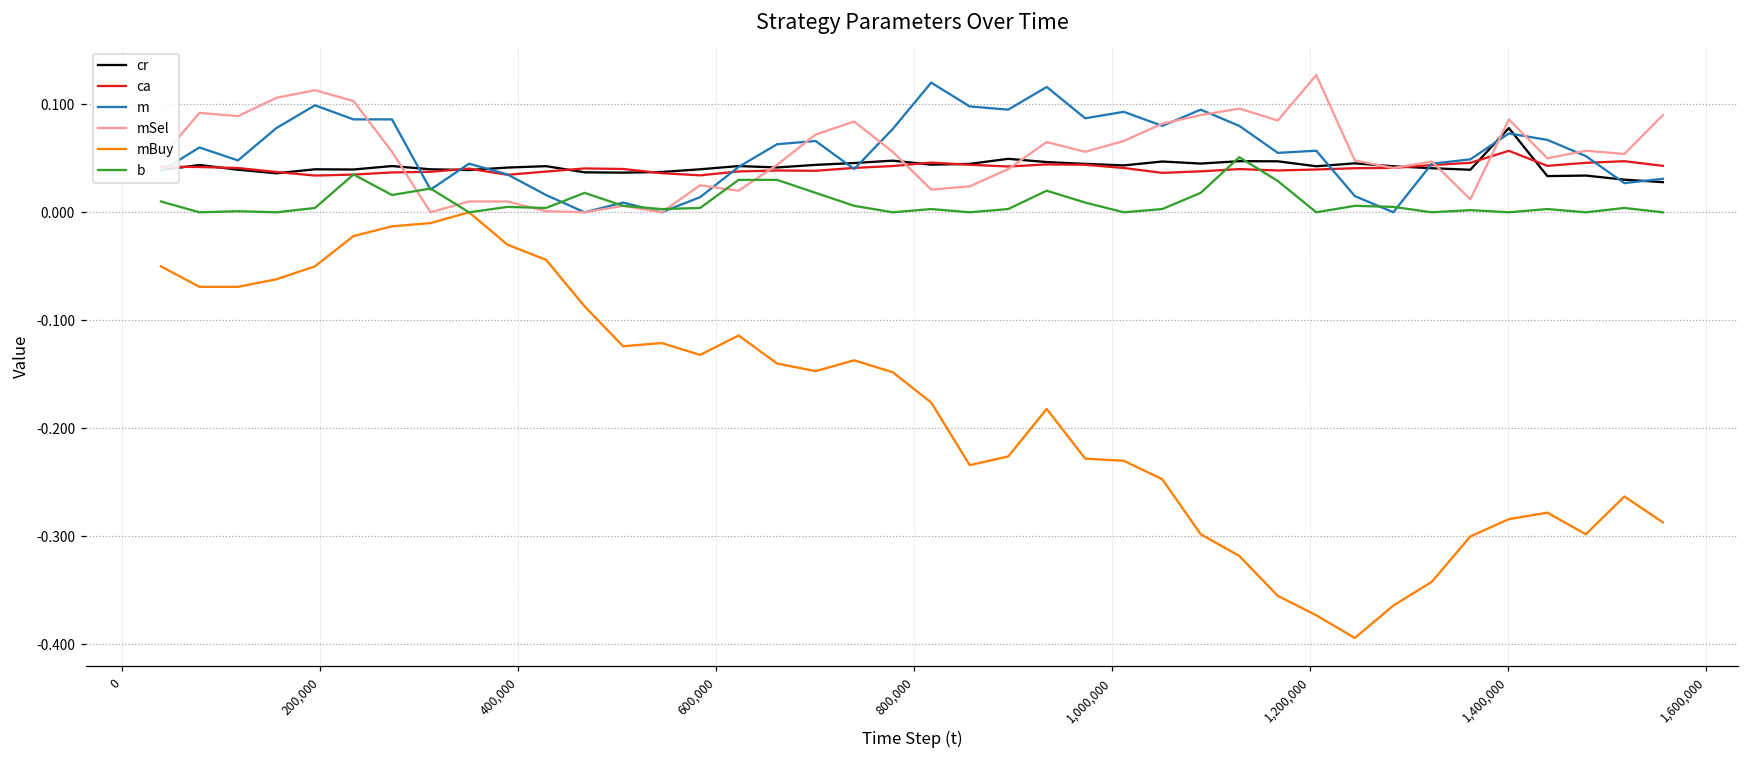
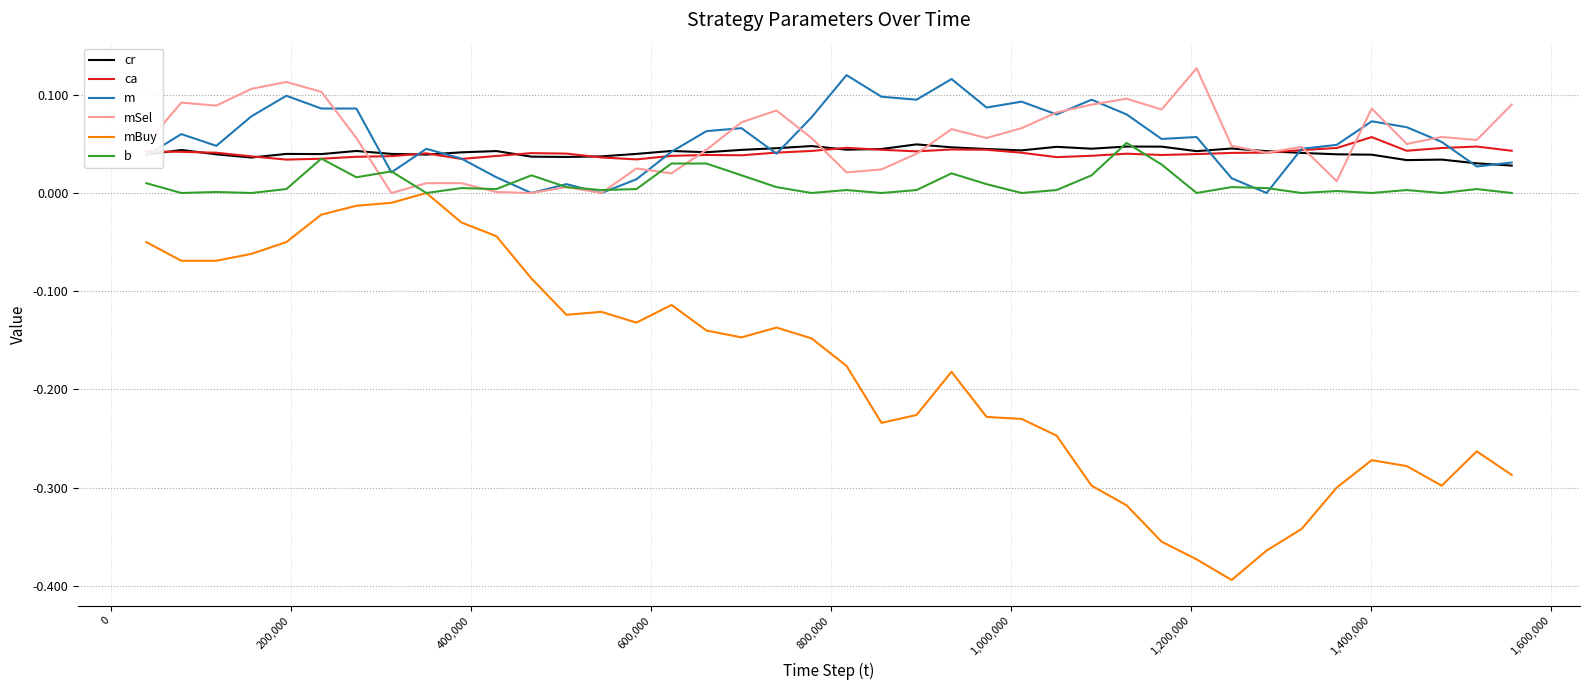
cr, 1,400,000: 0.08 -> 0.04
mBuy, 1,400,000: -0.28 -> -0.27
